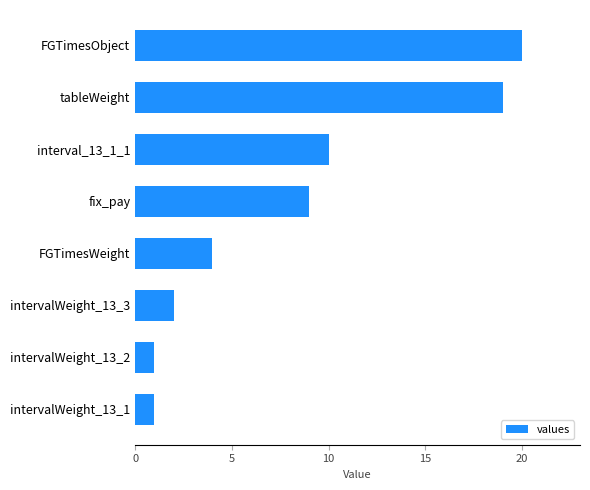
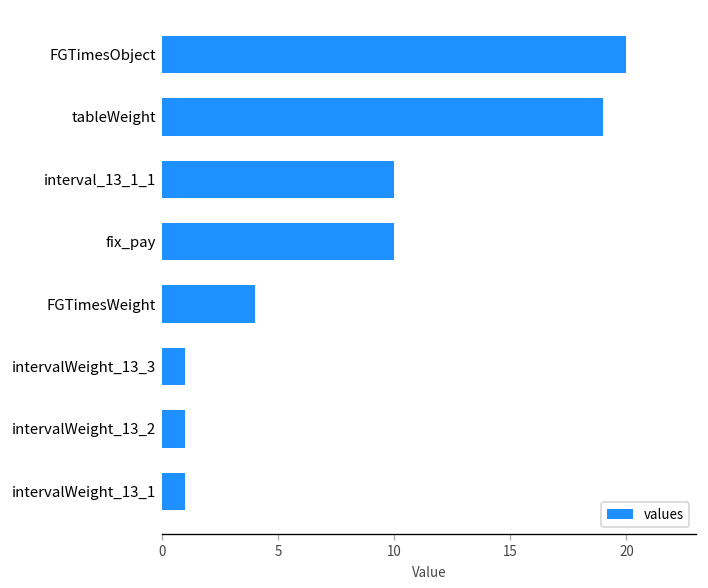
fix_pay: 9 -> 10
intervalWeight_13_3: 2 -> 1
